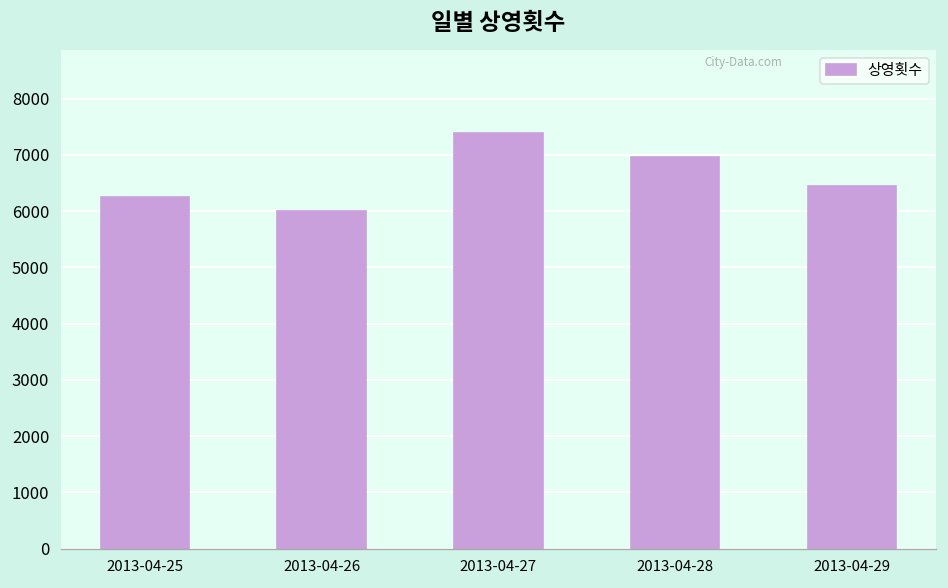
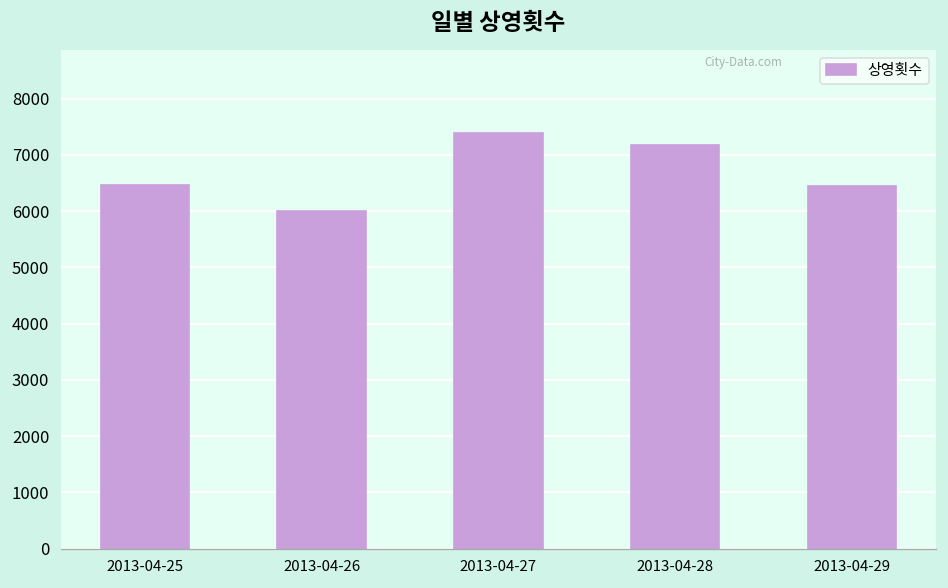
2013-04-25: 6200 -> 6500
2013-04-28: 7000 -> 7200
